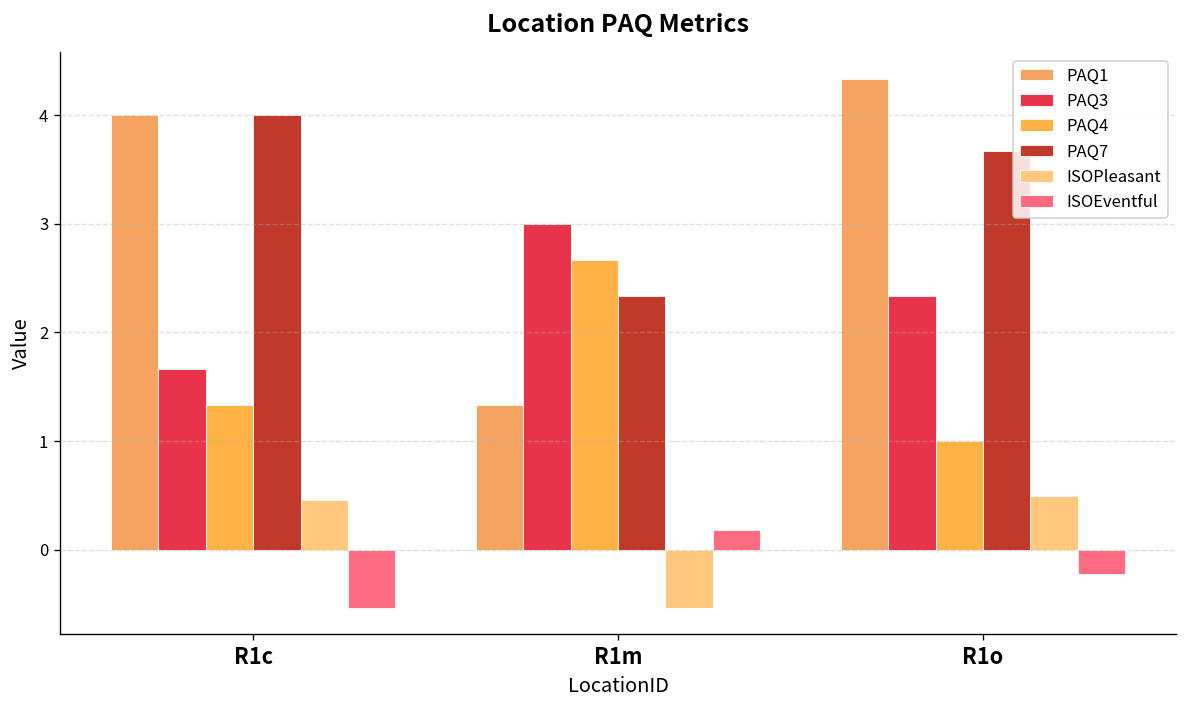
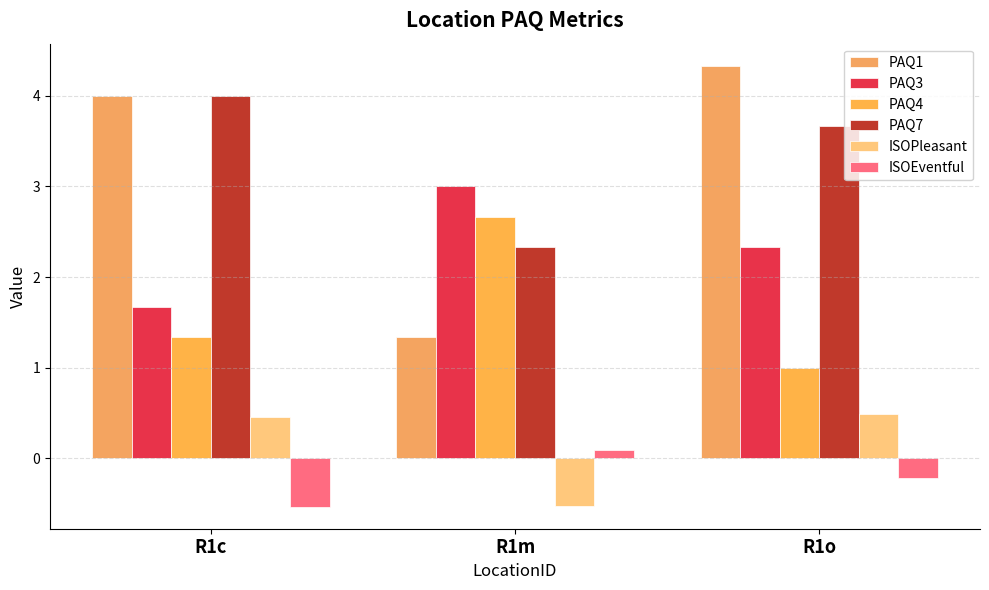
ISOEventful, R1m: 0.2 -> 0.1
